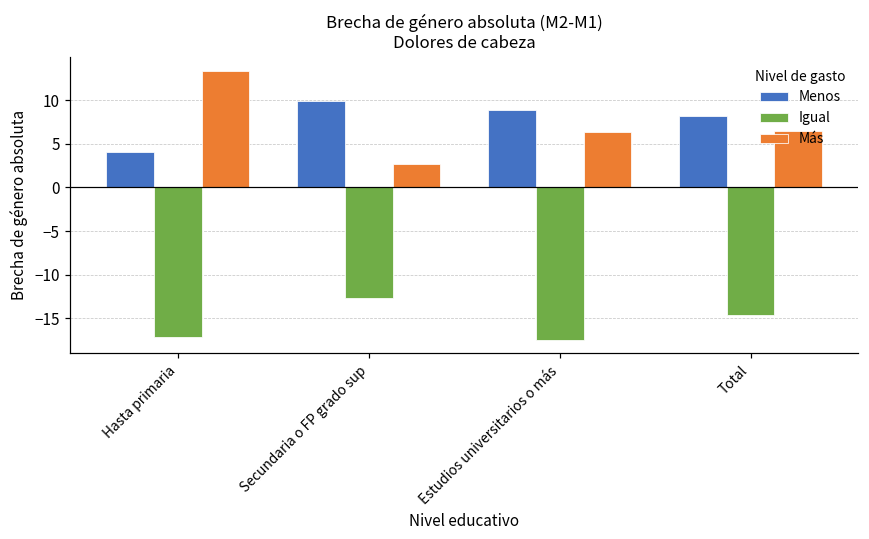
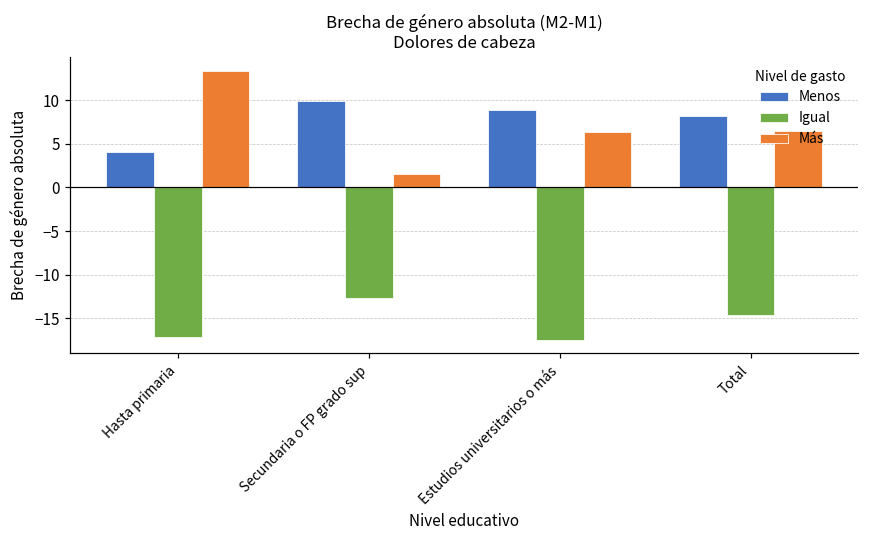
Más, Secundaria o FP grado sup: 3 -> 2
